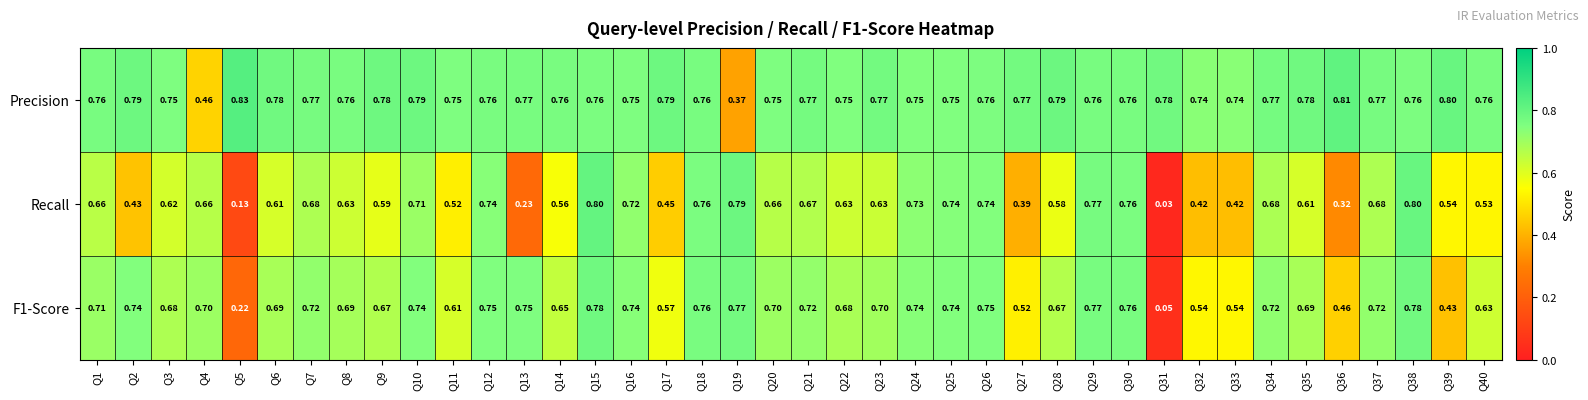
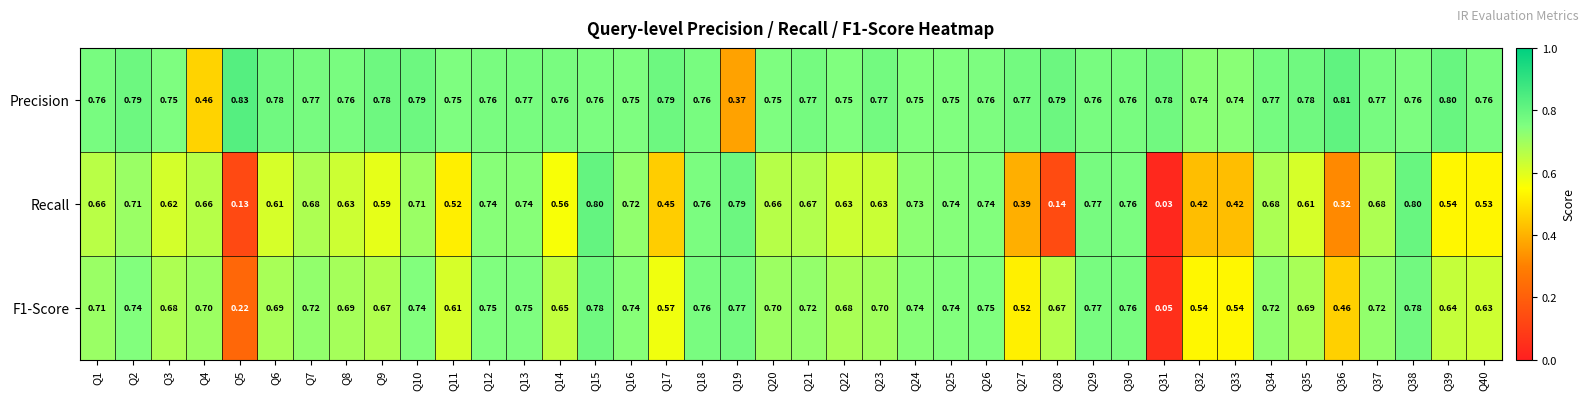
Recall, Q2: 0.43 -> 0.71
Recall, Q13: 0.23 -> 0.74
Recall, Q28: 0.58 -> 0.14
F1-Score, Q39: 0.43 -> 0.64
